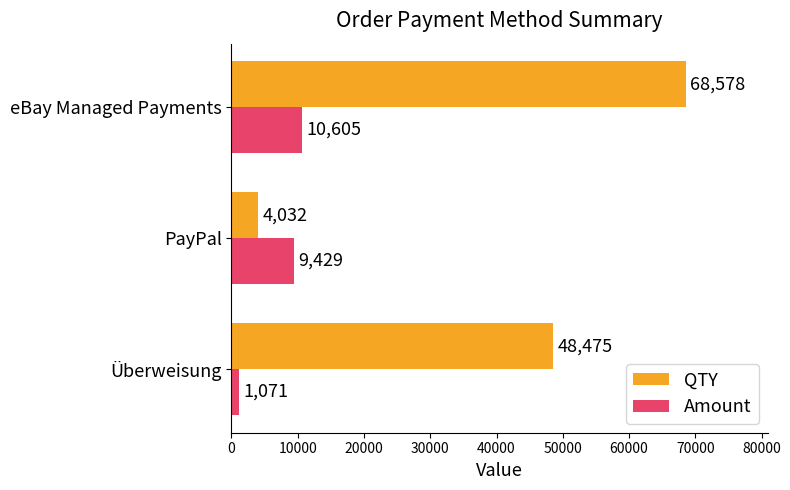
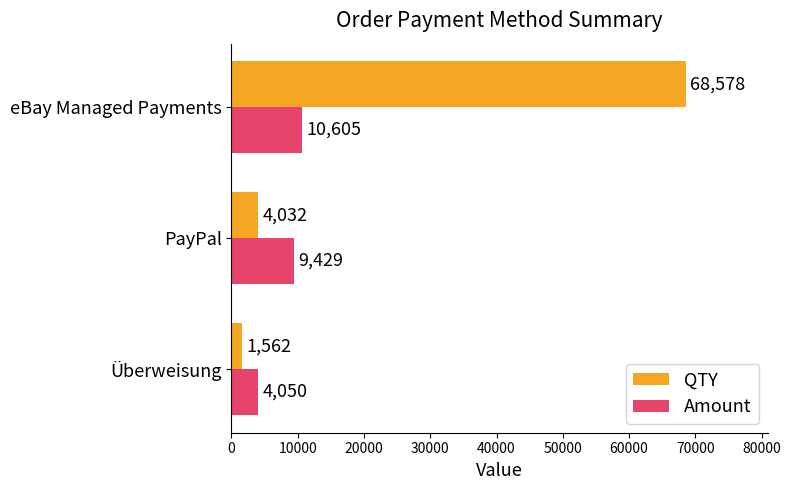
QTY, Überweisung: 48,475 -> 1,562
Amount, Überweisung: 1,071 -> 4,050
